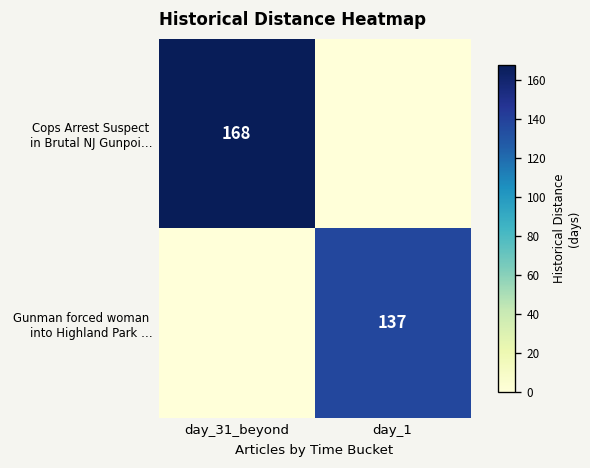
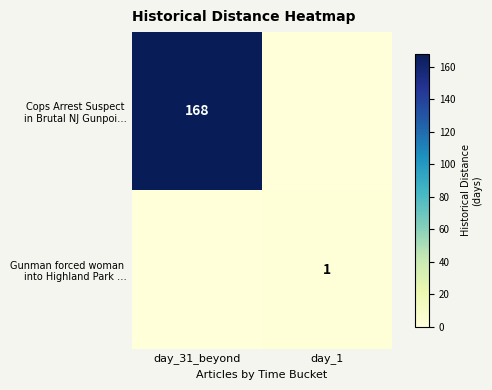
Gunman forced woman into Highland Park …, day_1: 137 -> 1
